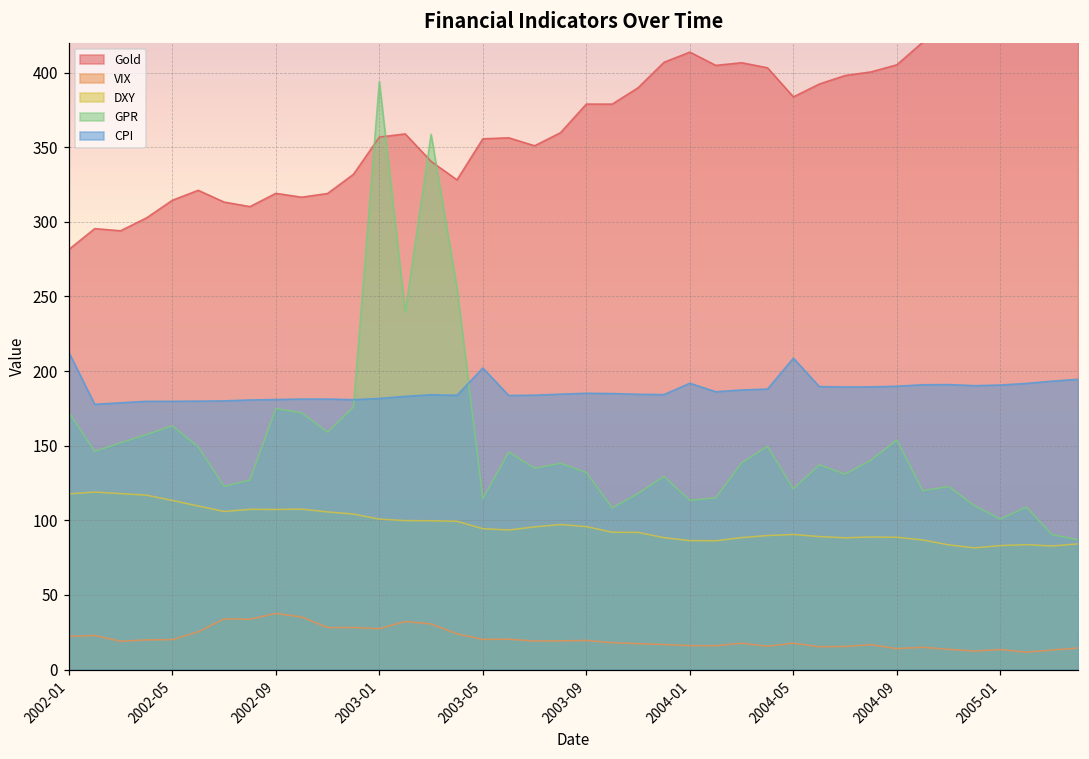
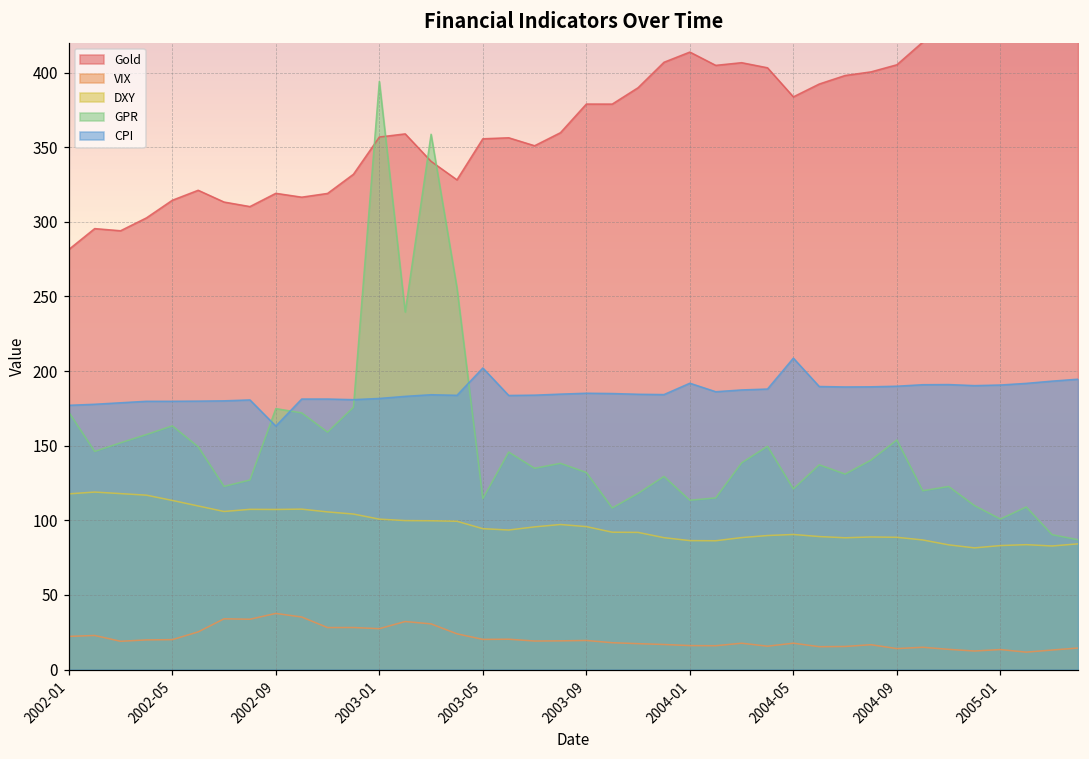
CPI, 2002-01: 213 -> 177
CPI, 2002-09: 181 -> 163
